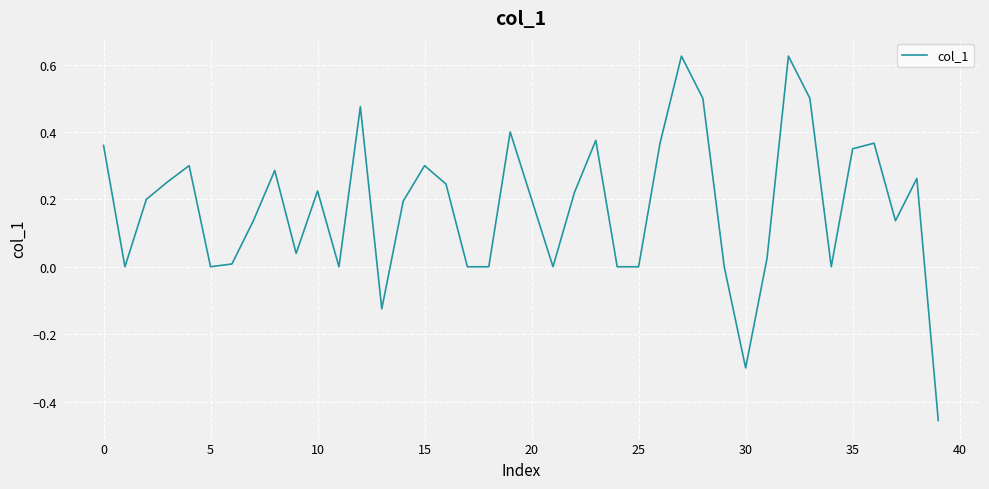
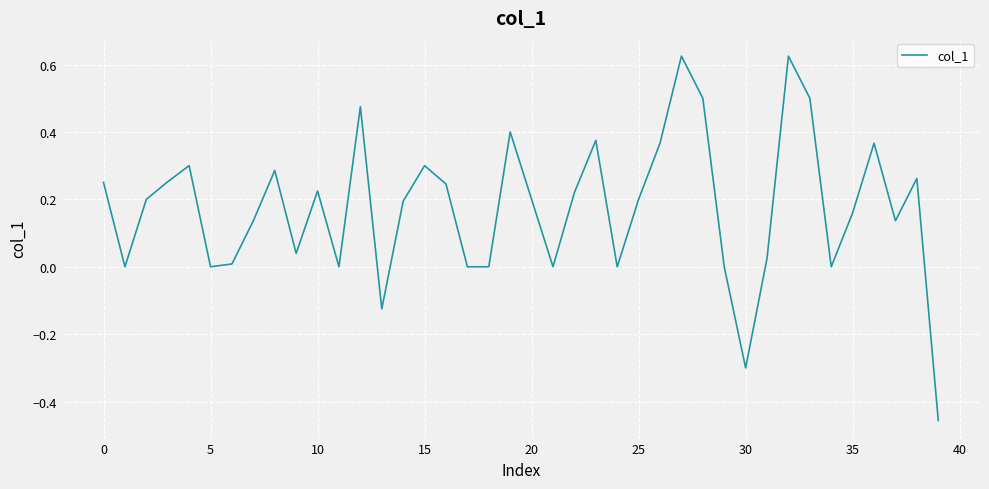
0: 0.36 -> 0.25
25: 0.0 -> 0.2
35: 0.35 -> 0.16
